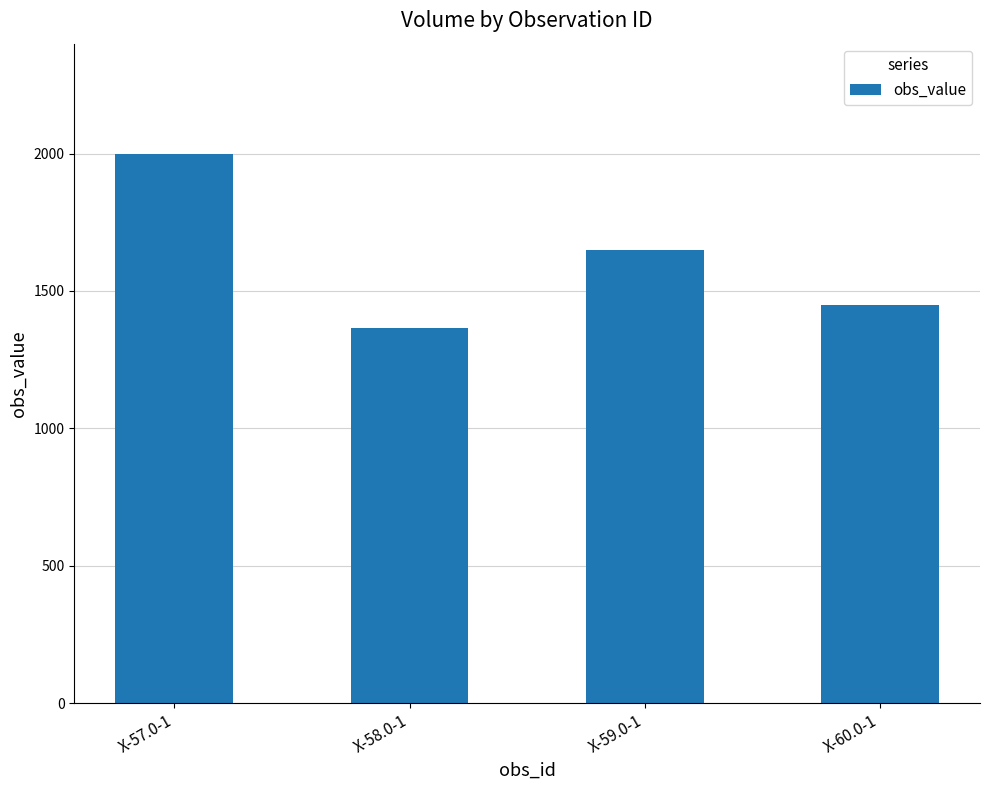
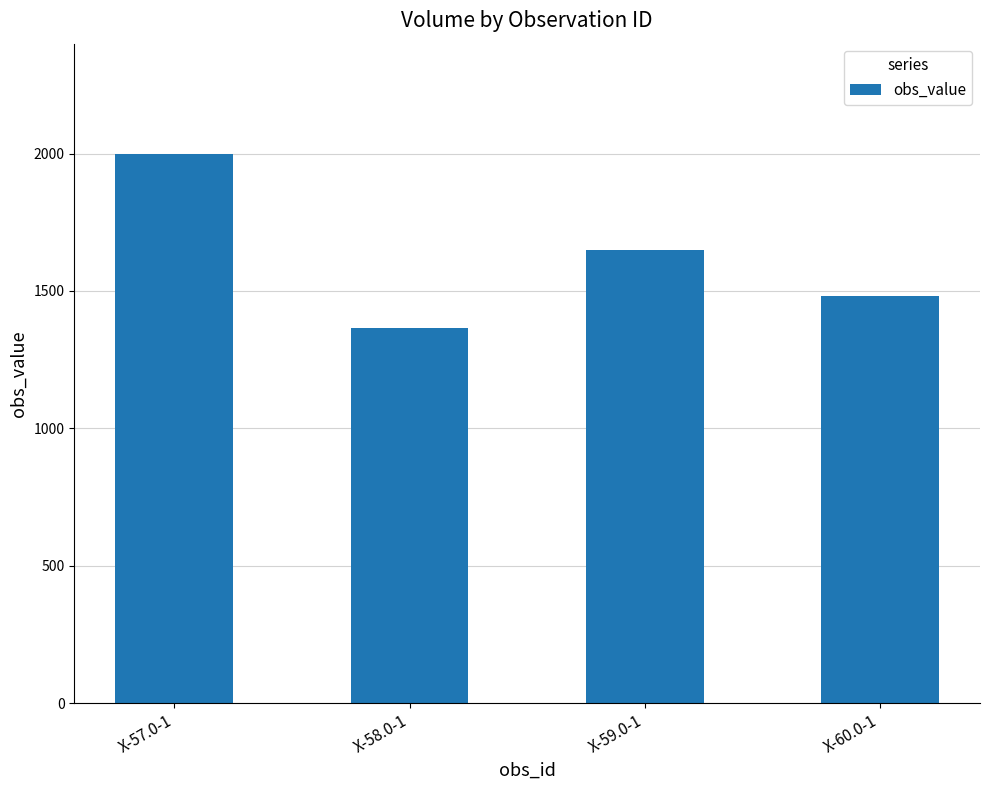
X-60.0-1: 1450 -> 1480
